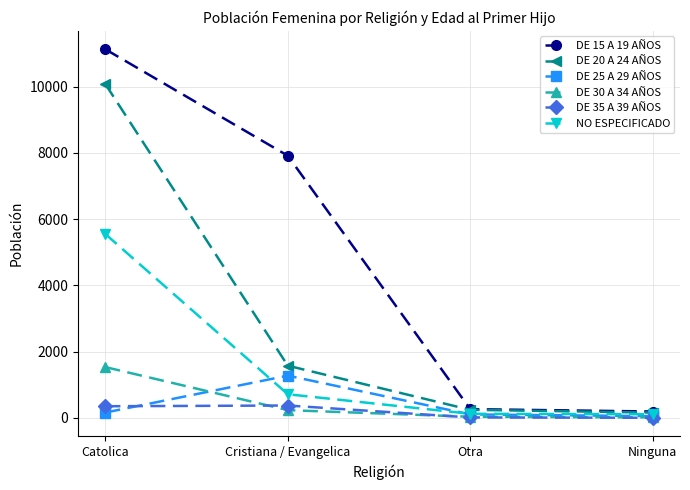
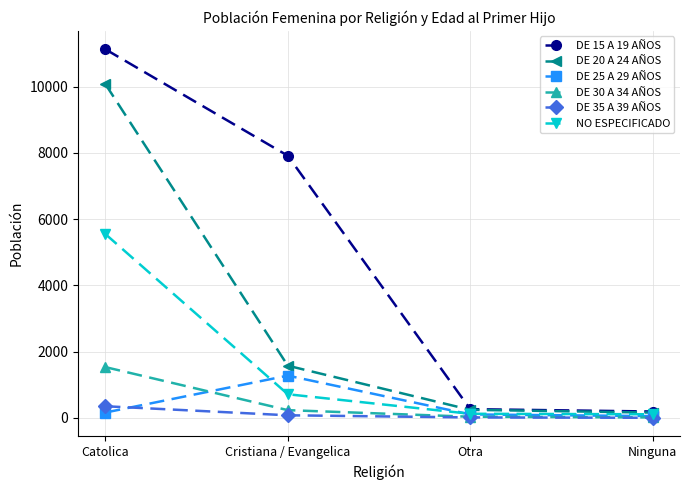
DE 35 A 39 AÑOS, Cristiana / Evangelica: 400 -> 100
